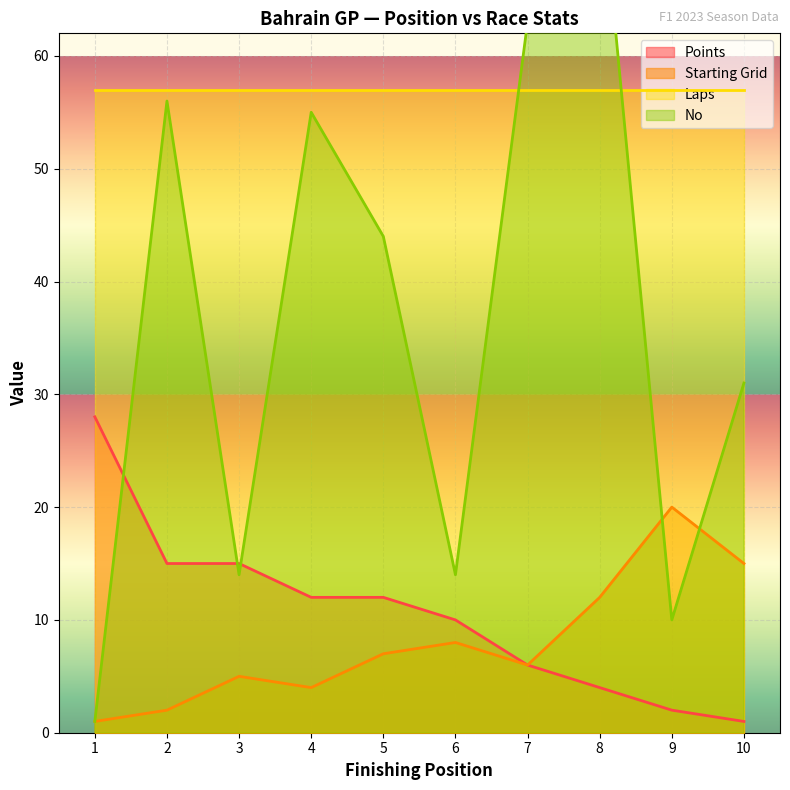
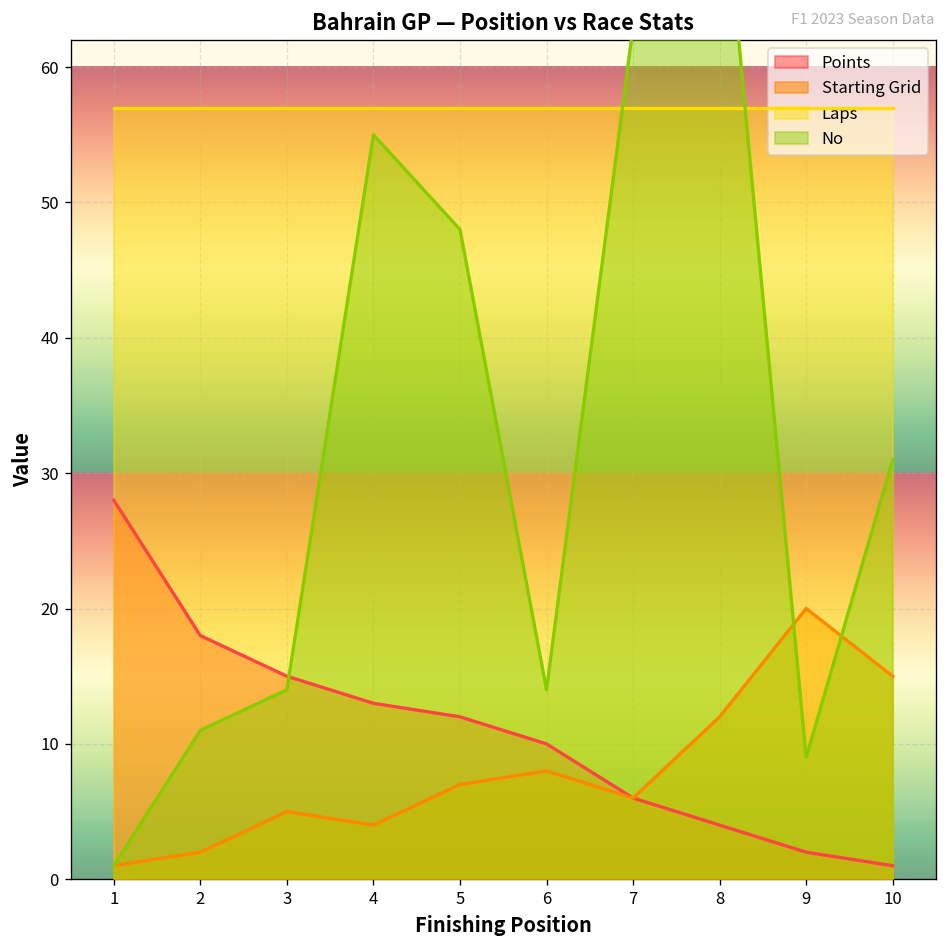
Points, 2: 15 -> 18
No, 2: 56 -> 11
Points, 4: 12 -> 13
No, 5: 44 -> 48
No, 9: 10 -> 9
